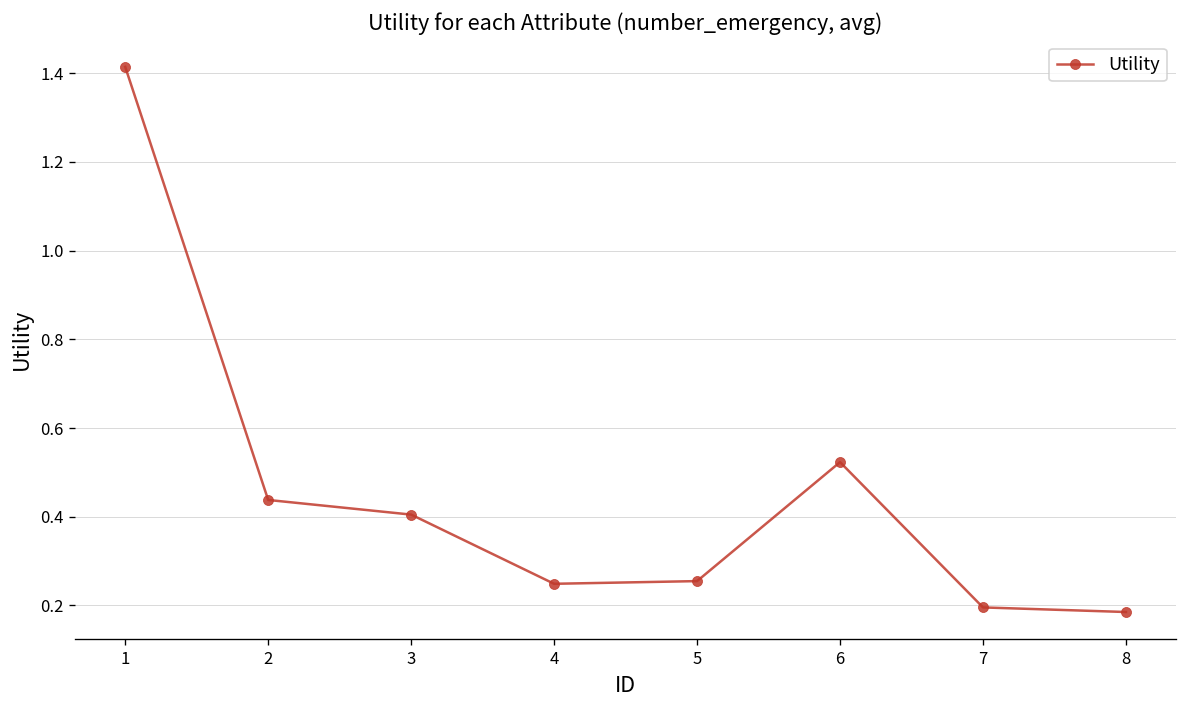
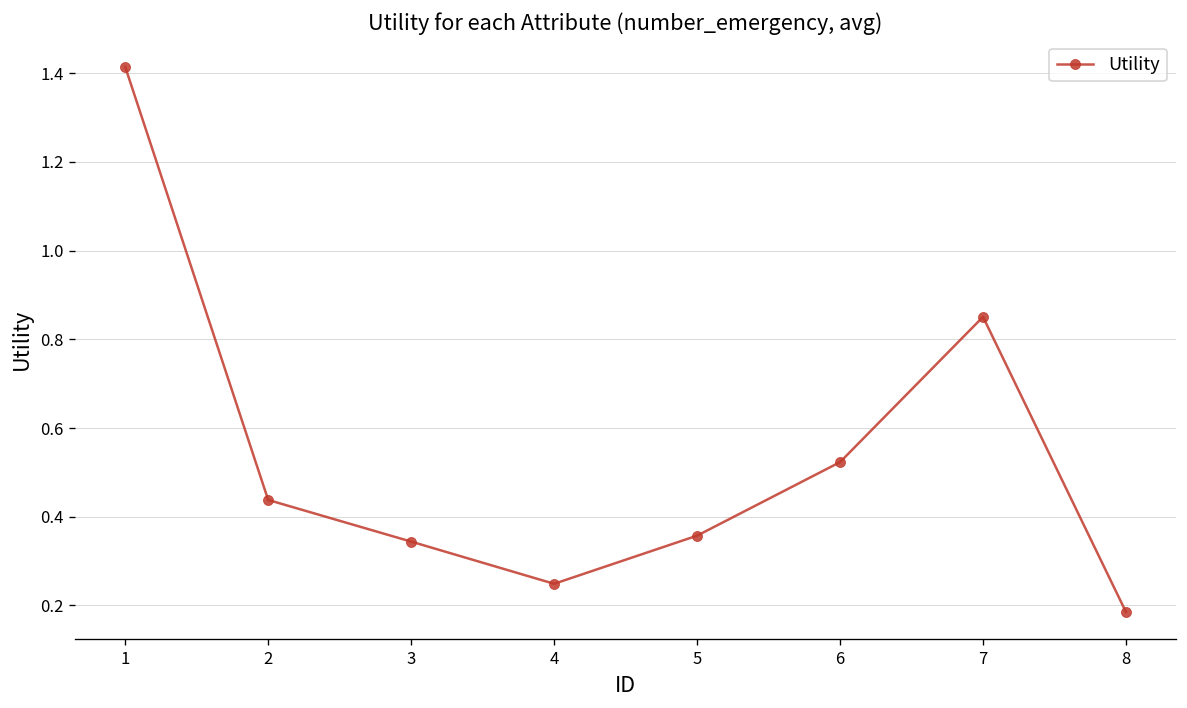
3: 0.40 -> 0.34
5: 0.25 -> 0.36
7: 0.20 -> 0.85
